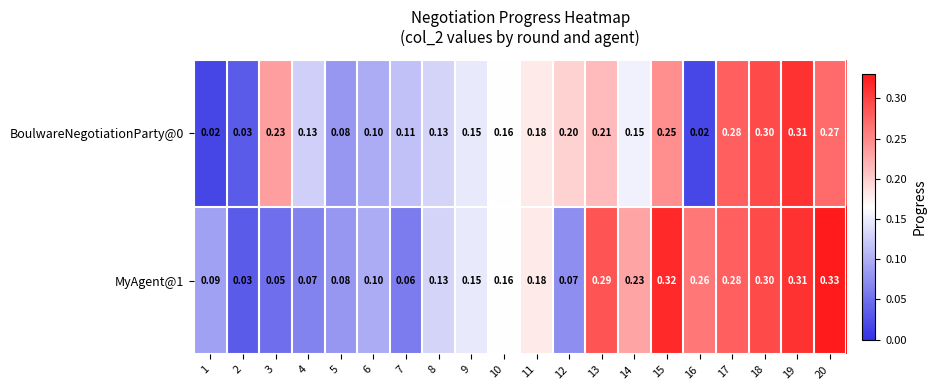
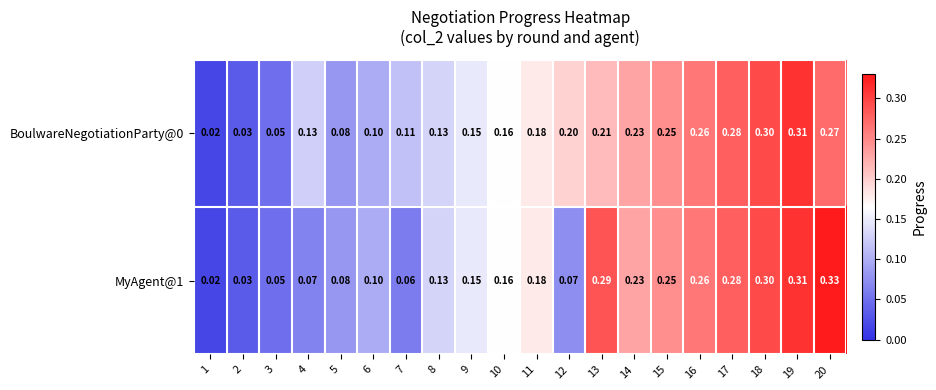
BoulwareNegotiationParty@0, 3: 0.23 -> 0.05
BoulwareNegotiationParty@0, 14: 0.15 -> 0.23
BoulwareNegotiationParty@0, 16: 0.02 -> 0.26
MyAgent@1, 1: 0.09 -> 0.02
MyAgent@1, 15: 0.32 -> 0.25
